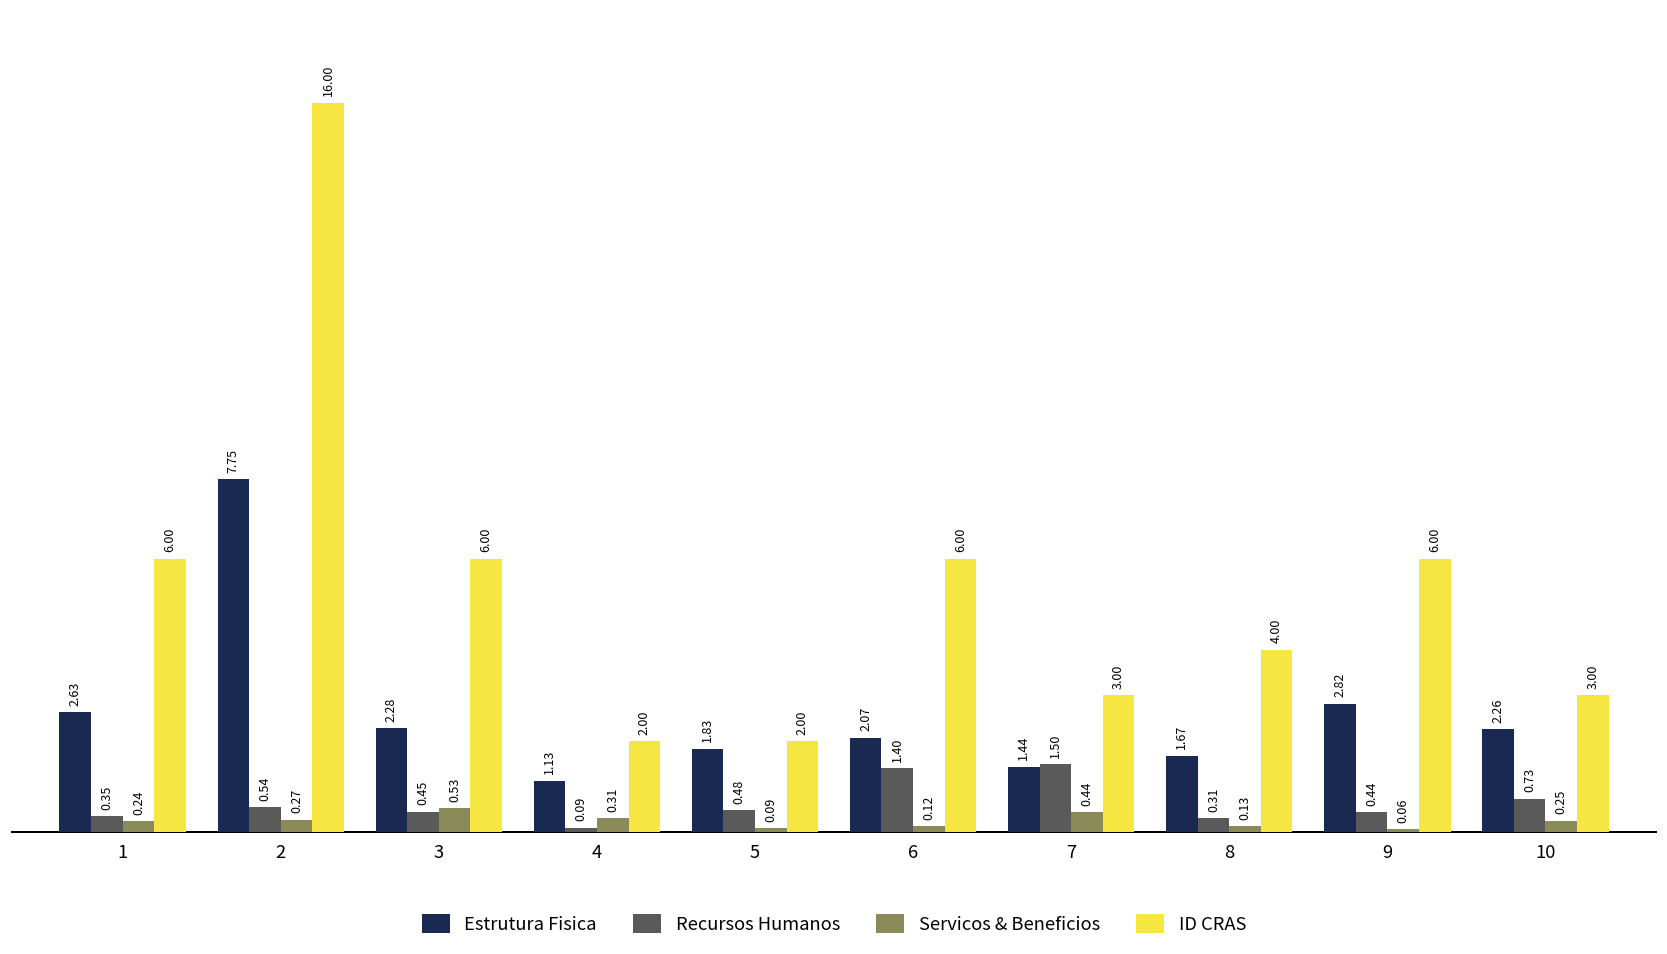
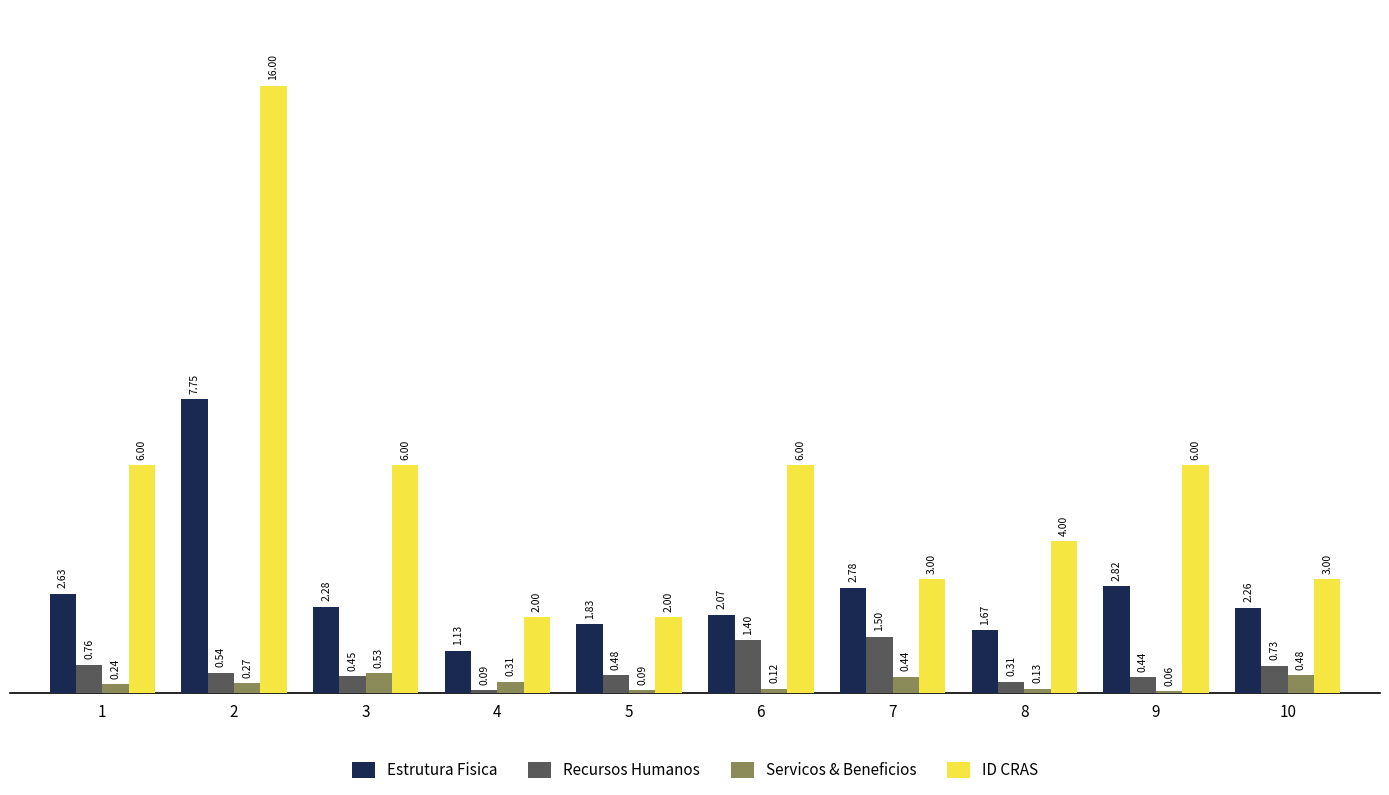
Recursos Humanos, 1: 0.35 -> 0.76
Estrutura Fisica, 7: 1.44 -> 2.78
Servicos & Beneficios, 10: 0.25 -> 0.48
